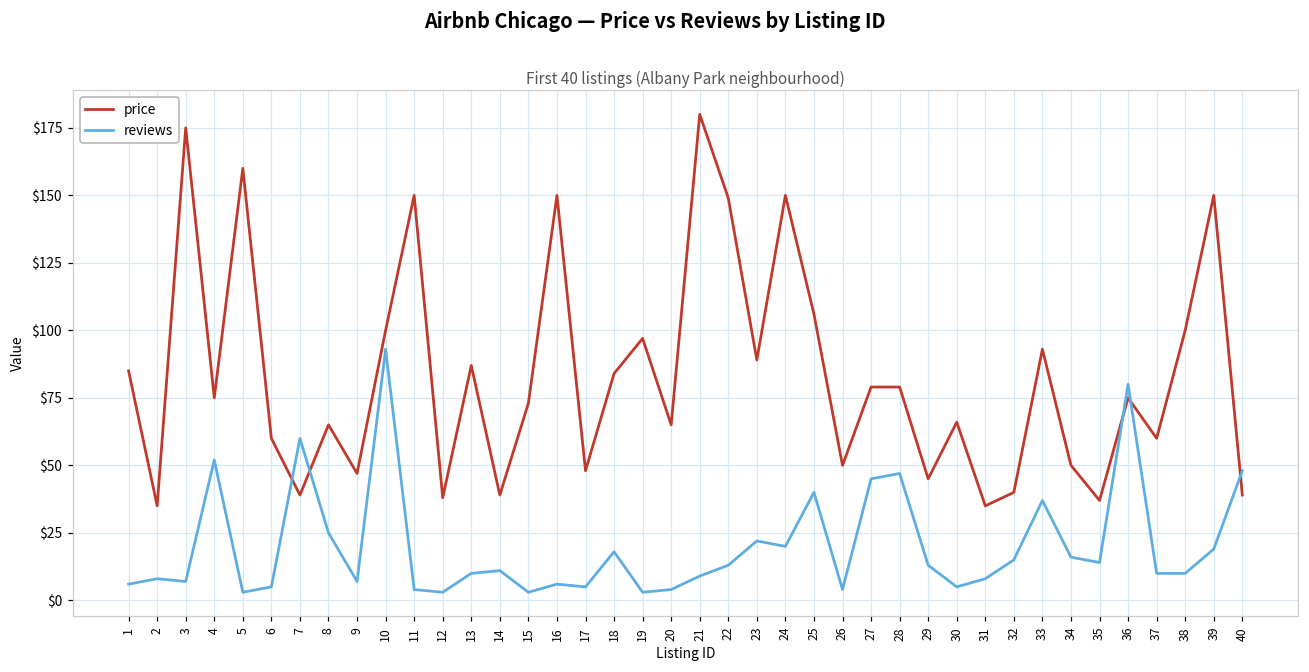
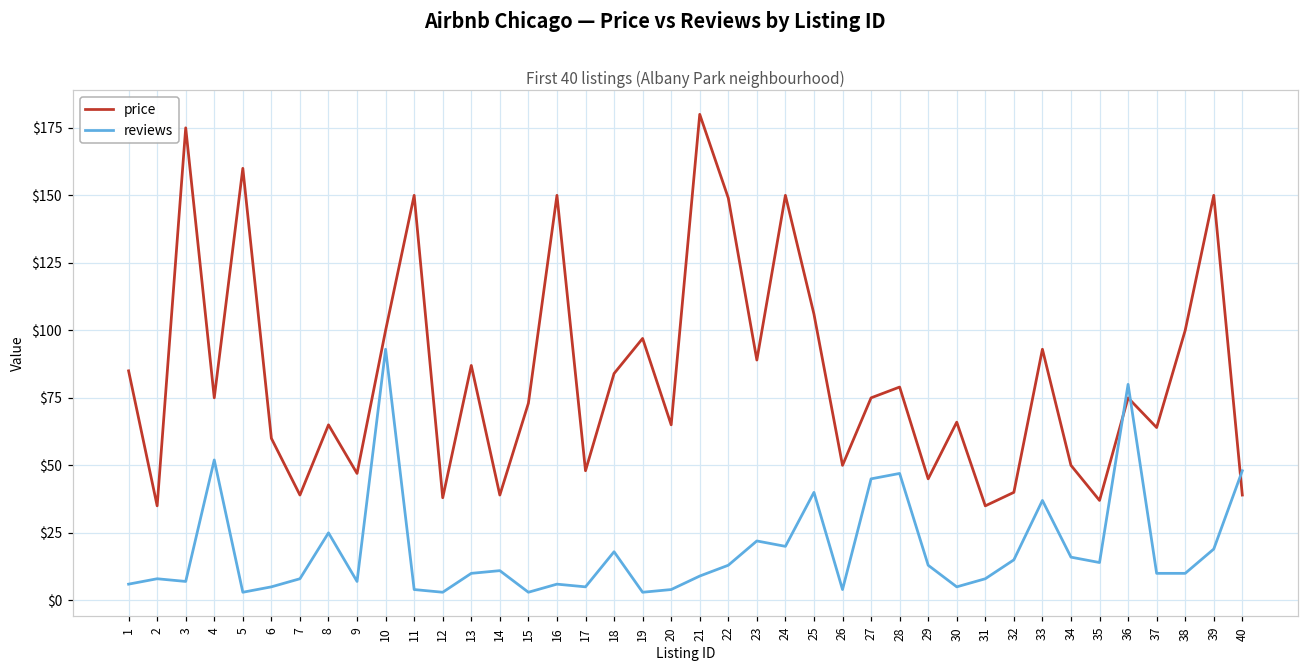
reviews, 7: $60 -> $8
price, 27: $79 -> $75
price, 37: $60 -> $64
